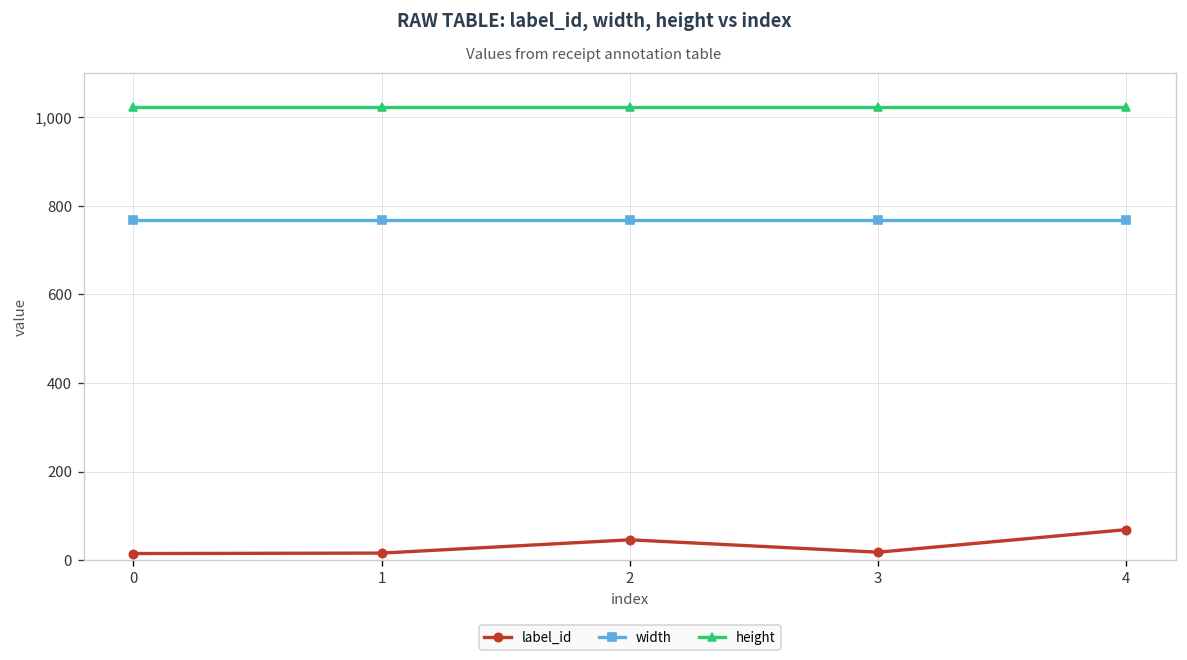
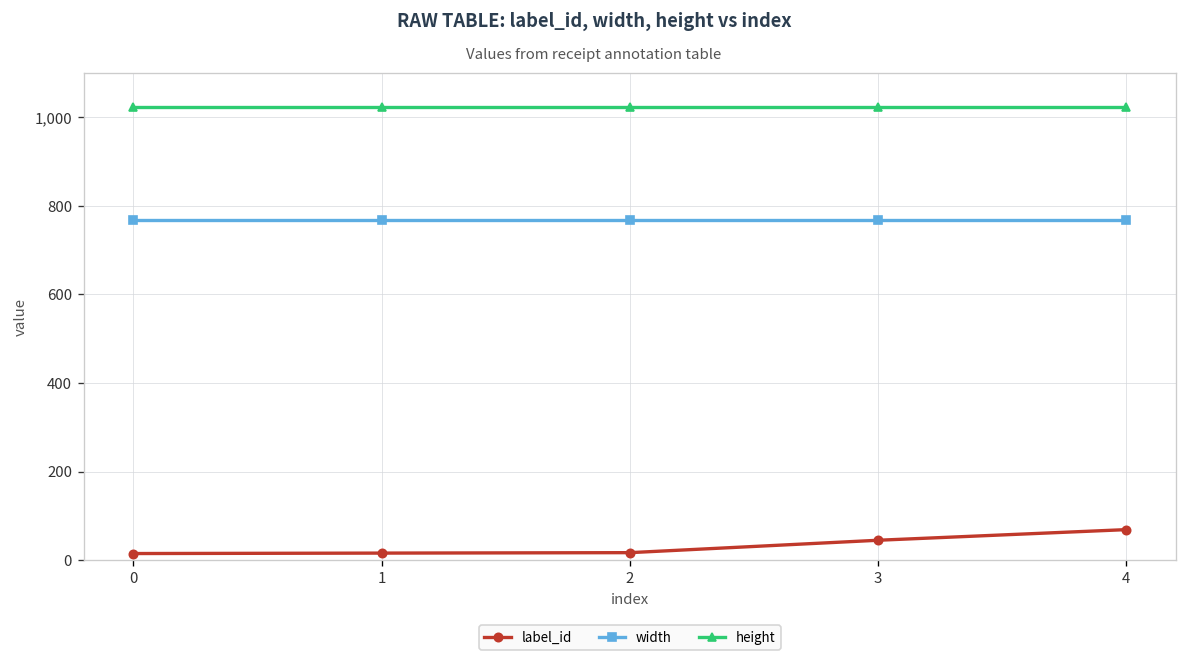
label_id, 2: 50 -> 20
label_id, 3: 20 -> 50
